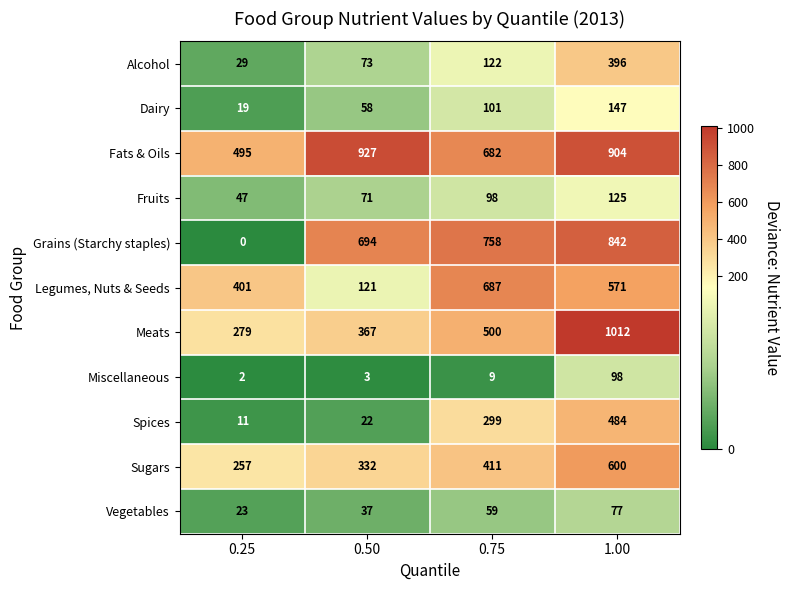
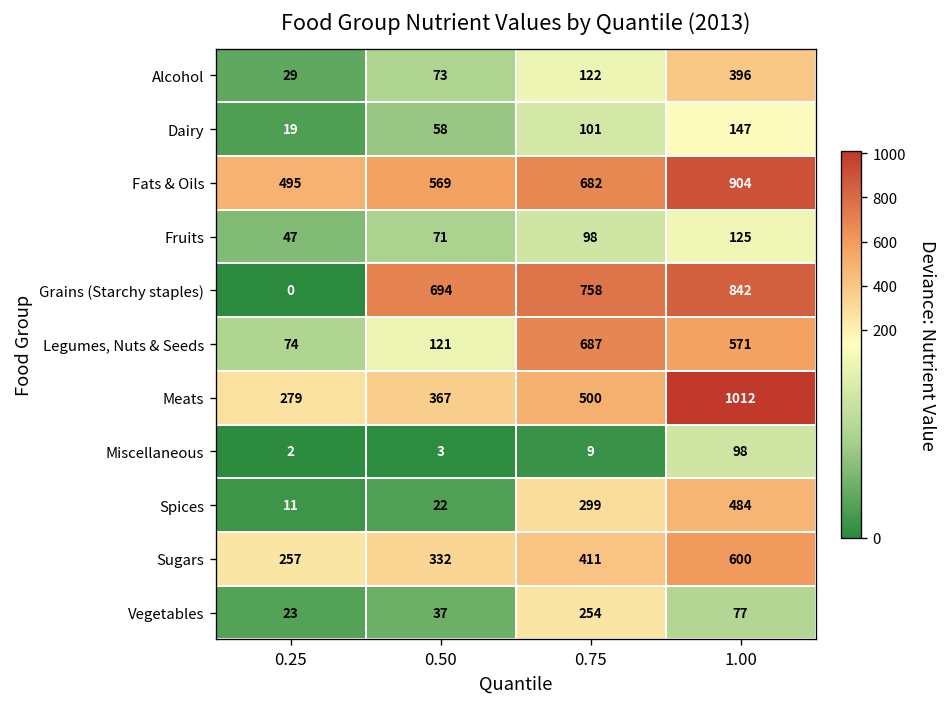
Fats & Oils, 0.50: 927 -> 569
Legumes, Nuts & Seeds, 0.25: 401 -> 74
Vegetables, 0.75: 59 -> 254
